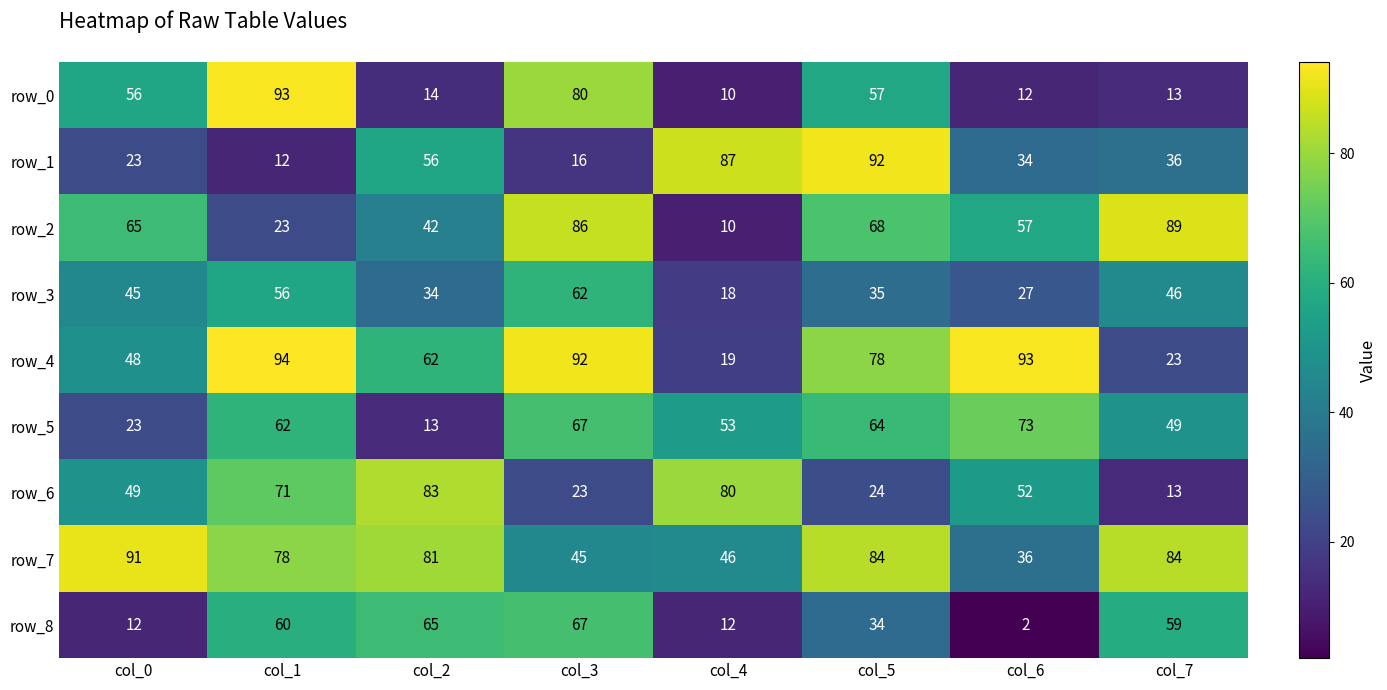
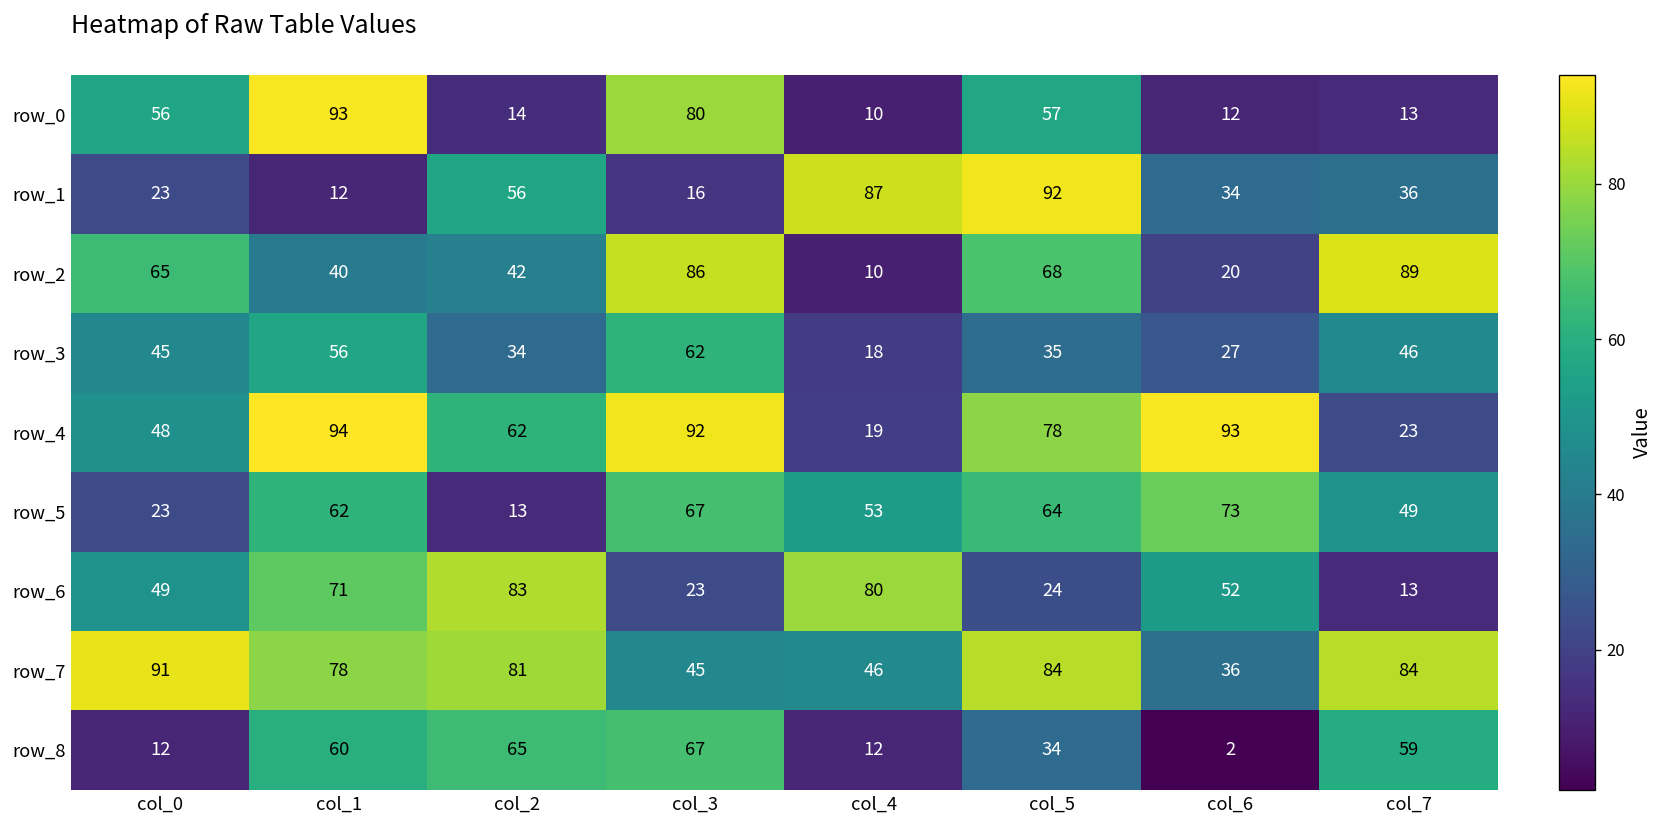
row_2, col_1: 23 -> 40
row_2, col_6: 57 -> 20
